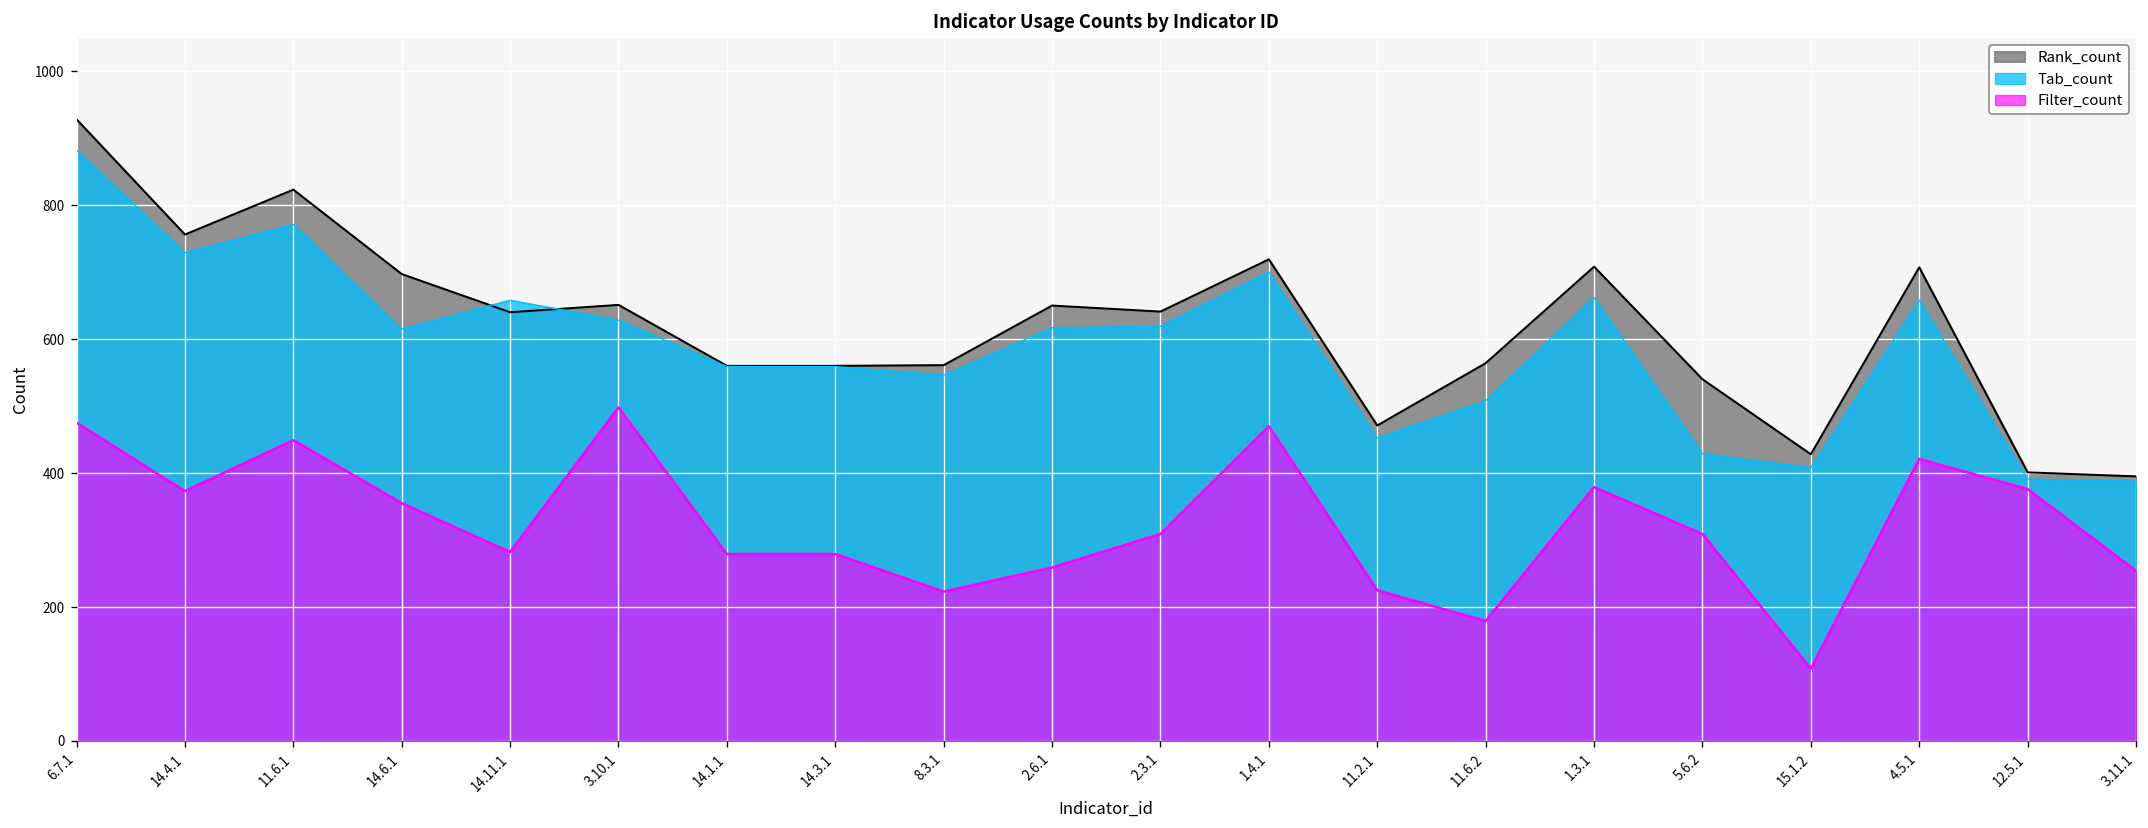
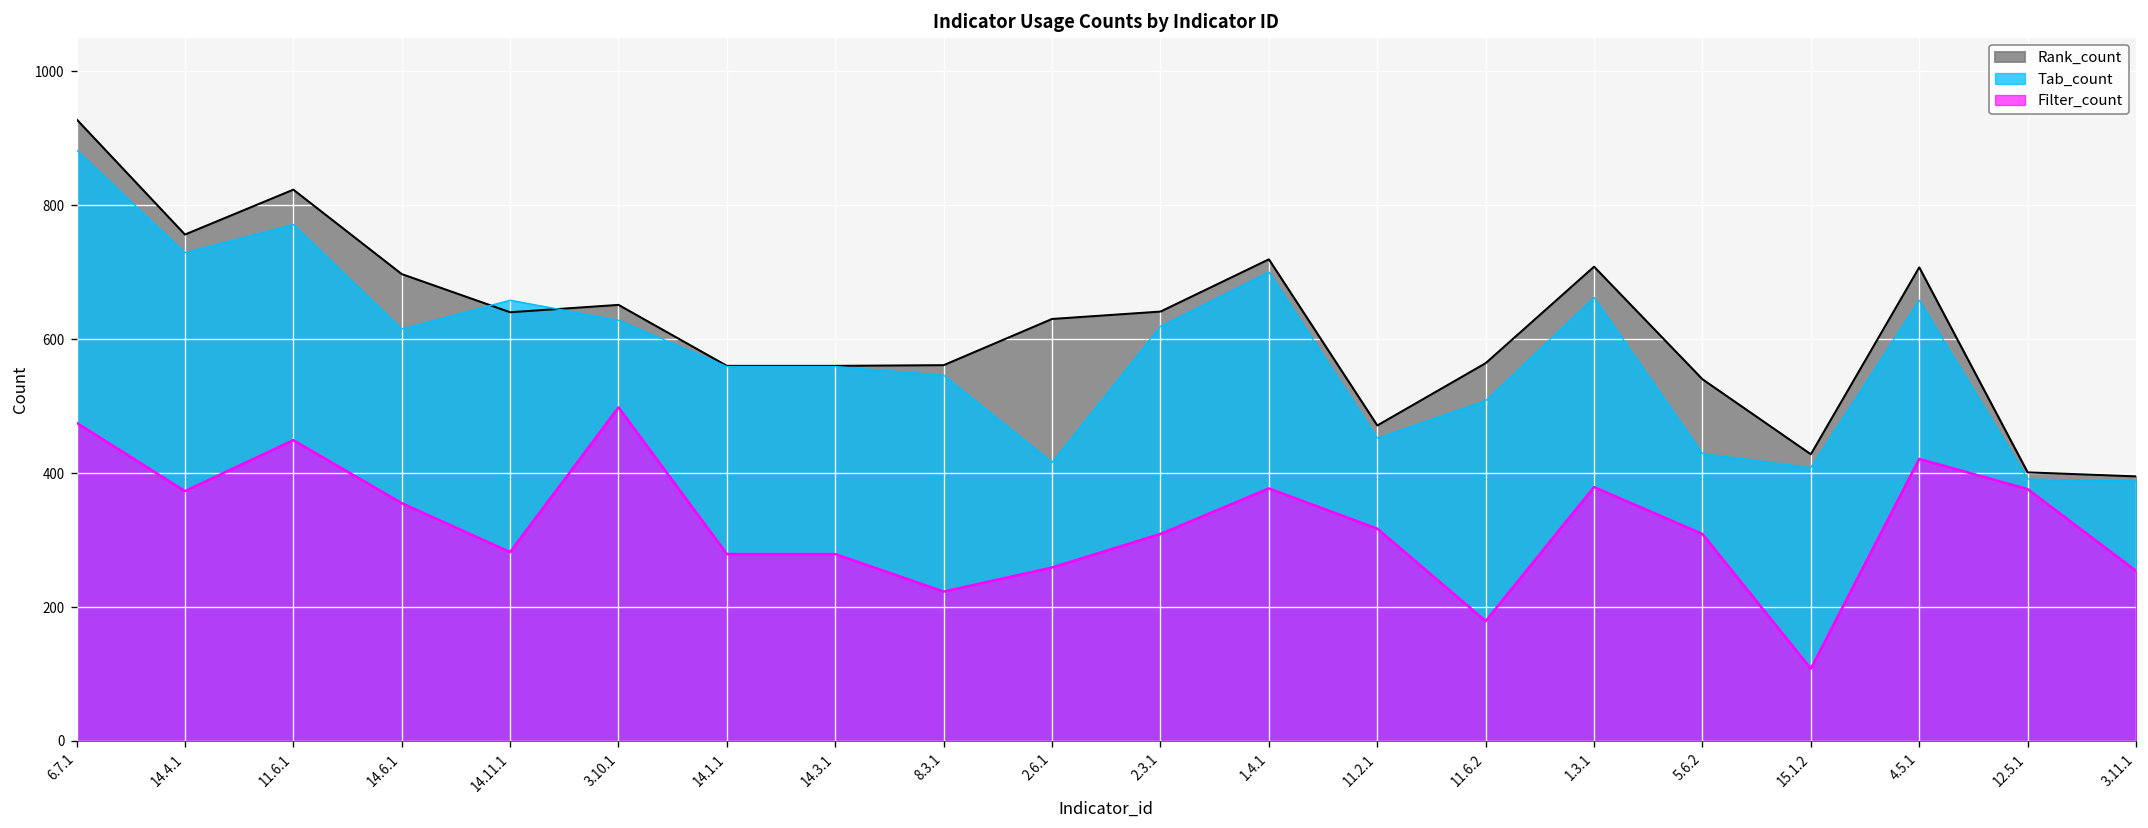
Rank_count, 2.6.1: 650 -> 630
Tab_count, 2.6.1: 620 -> 420
Filter_count, 1.4.1: 470 -> 380
Filter_count, 11.2.1: 230 -> 320
